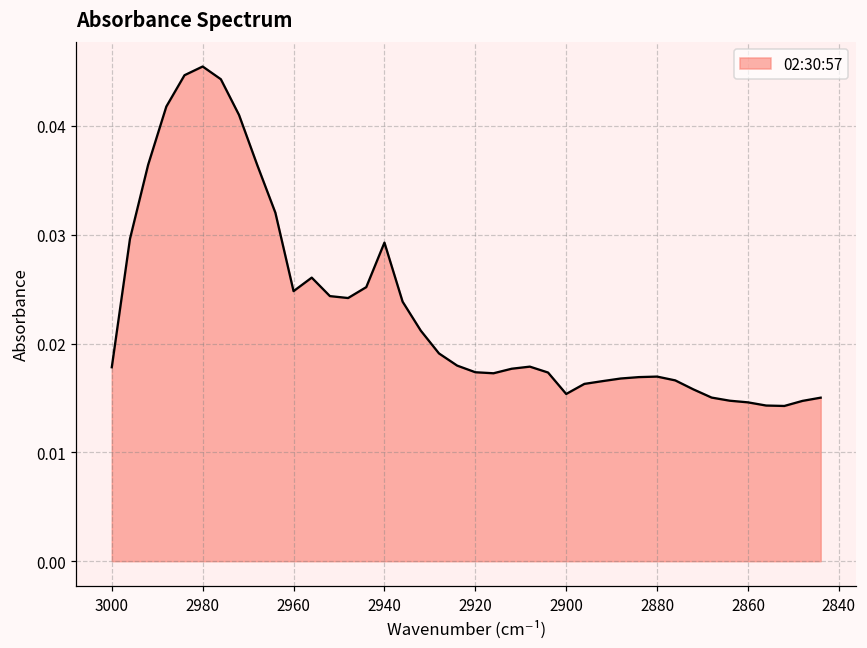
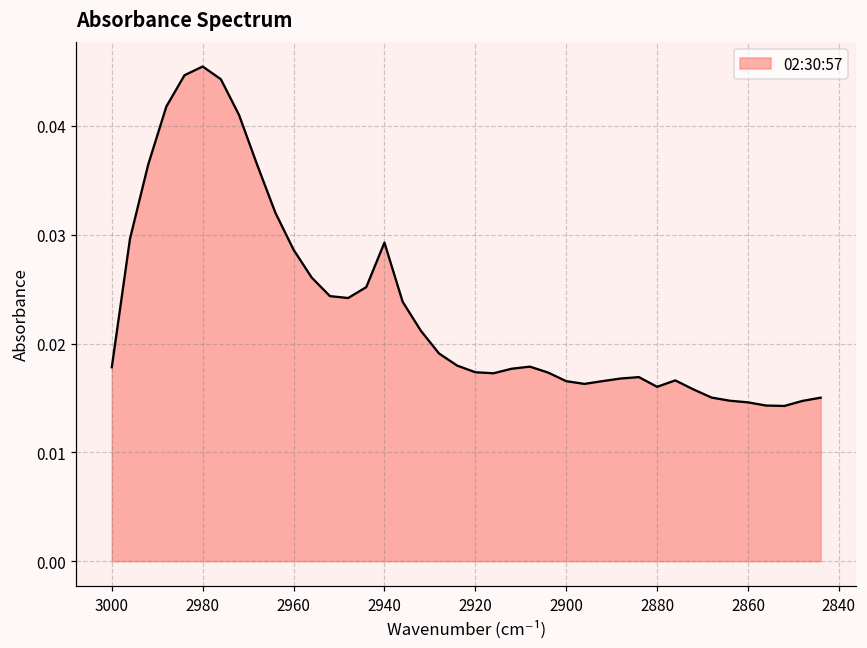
2960: 0.025 -> 0.029
2900: 0.015 -> 0.017
2880: 0.017 -> 0.016
